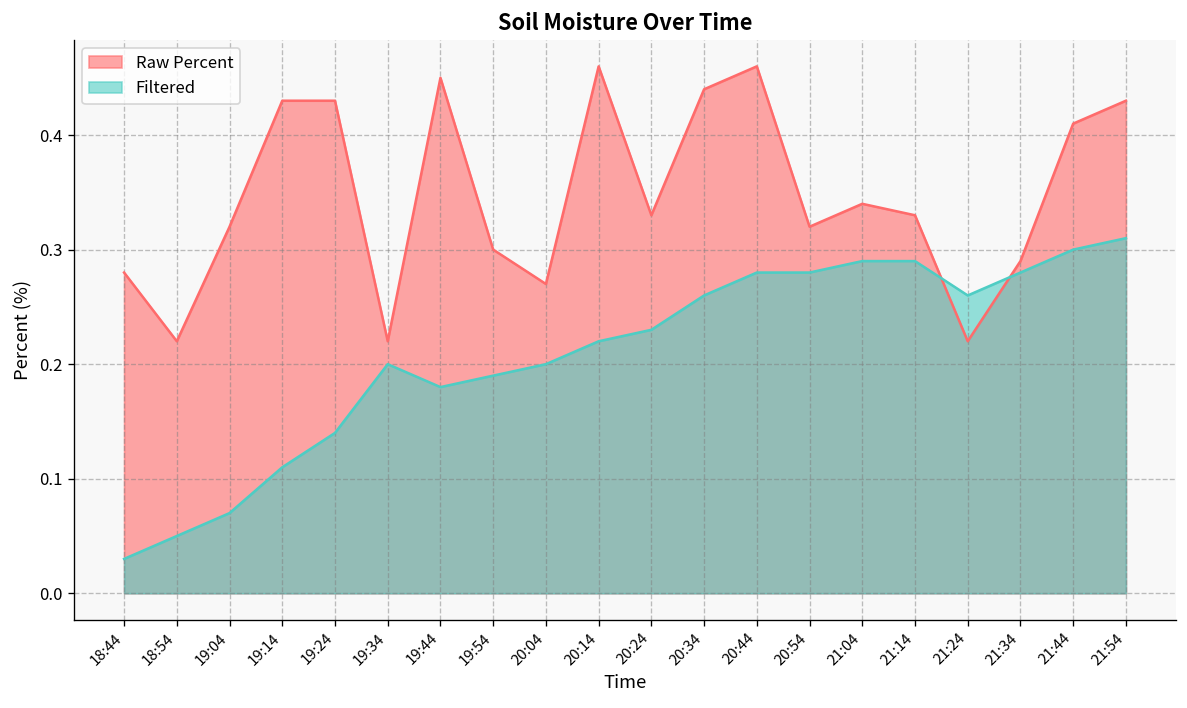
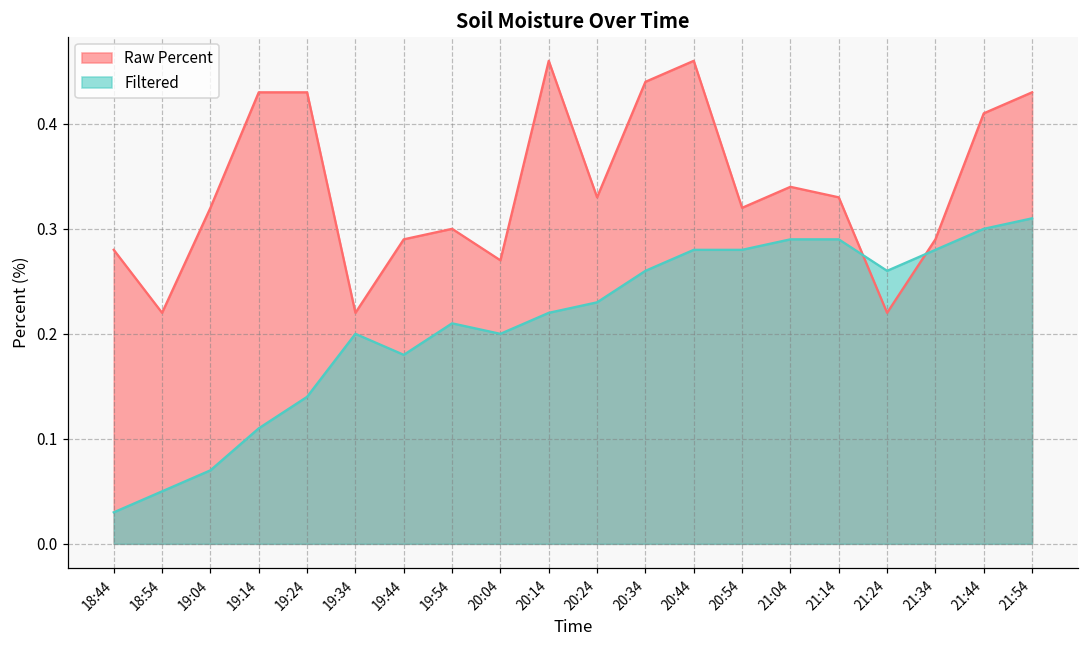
Raw Percent, 19:44: 0.45 -> 0.29
Filtered, 19:54: 0.19 -> 0.21
